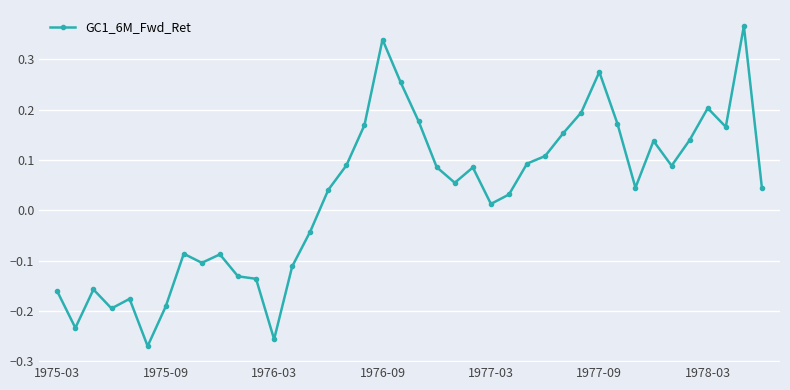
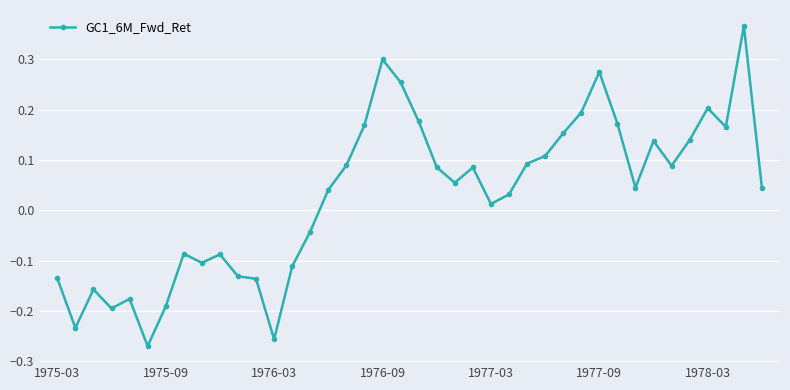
1975-03: -0.16 -> -0.13
1976-09: 0.34 -> 0.30
